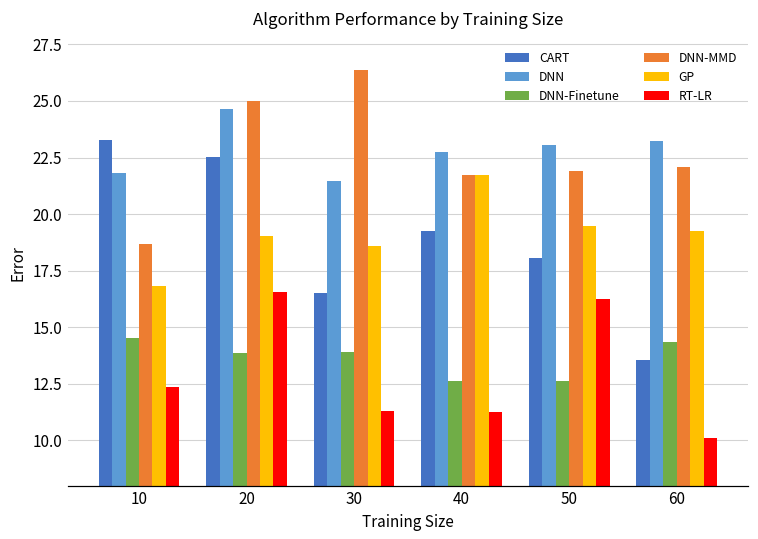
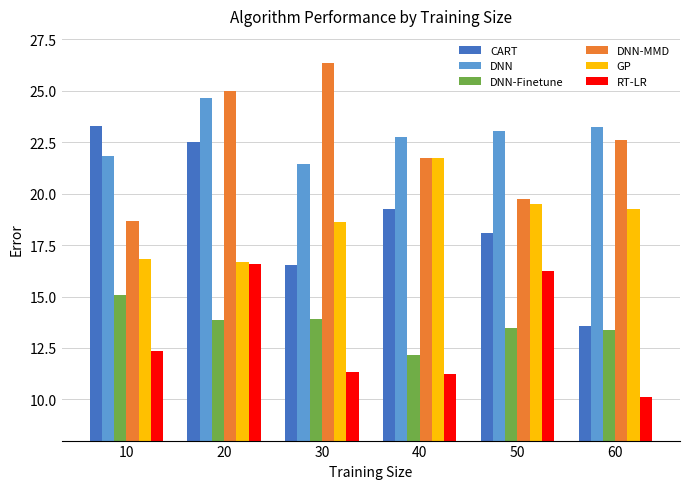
DNN-Finetune, 10: 14.5 -> 15.1
GP, 20: 19.0 -> 16.7
DNN-Finetune, 40: 12.6 -> 12.2
DNN-Finetune, 50: 12.6 -> 13.5
DNN-MMD, 50: 21.9 -> 19.8
DNN-Finetune, 60: 14.3 -> 13.4
DNN-MMD, 60: 22.1 -> 22.6
